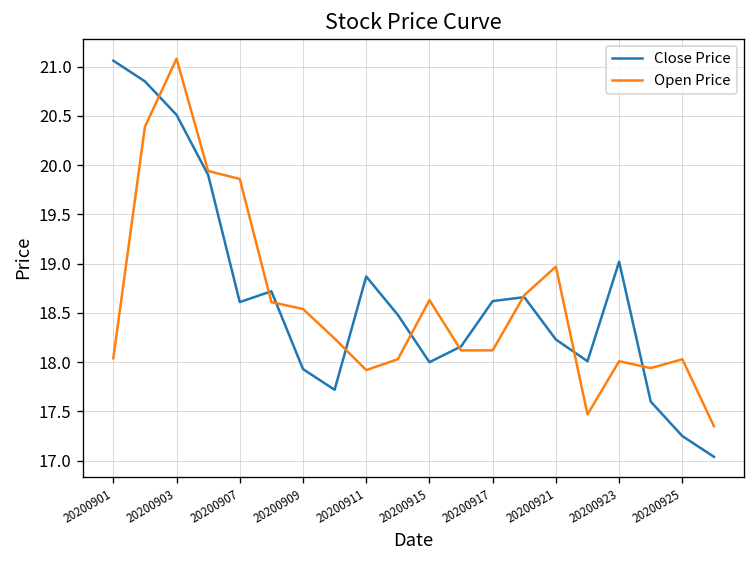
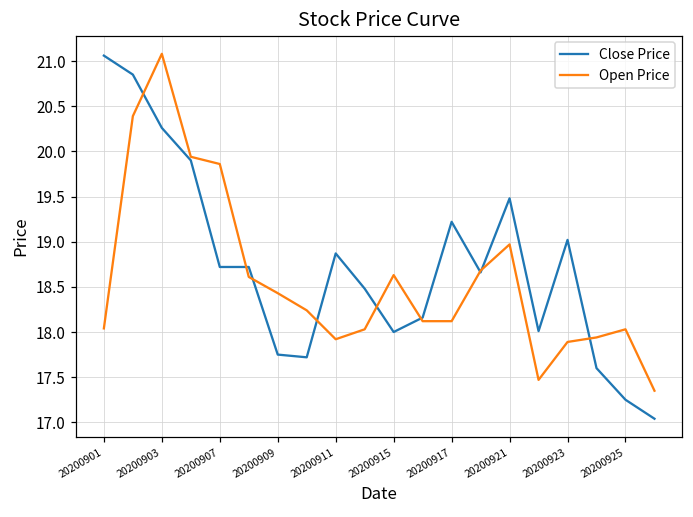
Close Price, 20200903: 20.5 -> 20.3
Close Price, 20200907: 18.6 -> 18.7
Close Price, 20200909: 17.9 -> 17.8
Open Price, 20200909: 18.5 -> 18.4
Close Price, 20200917: 18.6 -> 19.2
Close Price, 20200921: 18.2 -> 19.5
Open Price, 20200923: 18.0 -> 17.9
